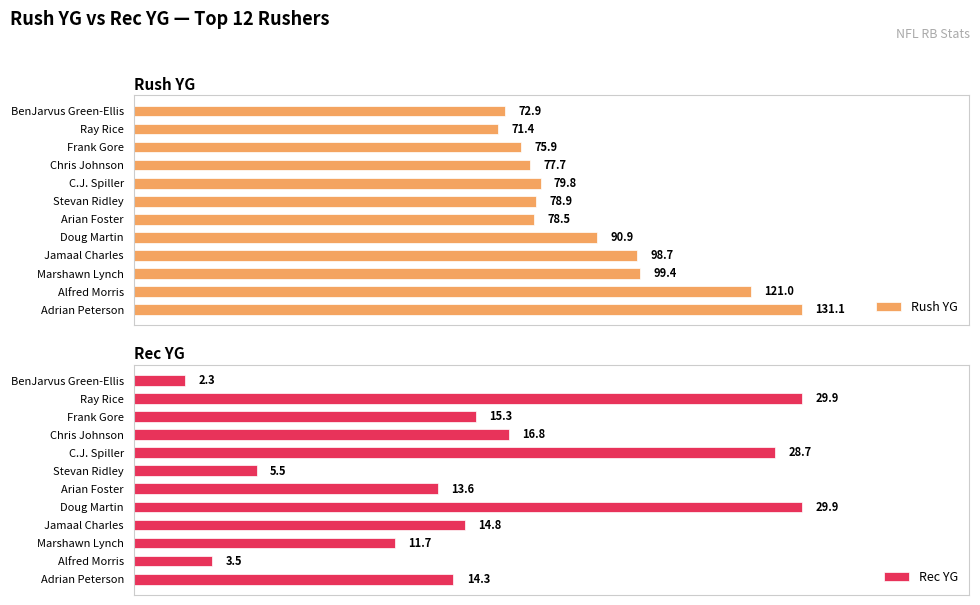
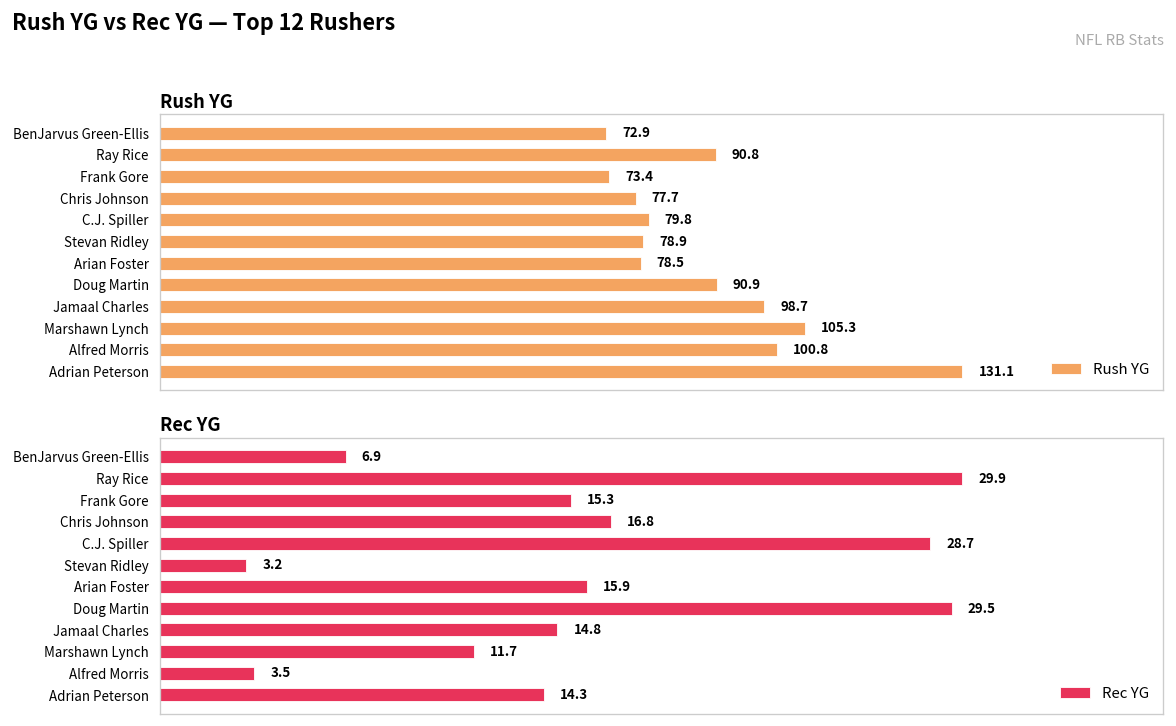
Rush YG, Ray Rice: 71.4 -> 90.8
Rush YG, Frank Gore: 75.9 -> 73.4
Rush YG, Marshawn Lynch: 99.4 -> 105.3
Rush YG, Alfred Morris: 121.0 -> 100.8
Rec YG, BenJarvus Green-Ellis: 2.3 -> 6.9
Rec YG, Stevan Ridley: 5.5 -> 3.2
Rec YG, Arian Foster: 13.6 -> 15.9
Rec YG, Doug Martin: 29.9 -> 29.5
